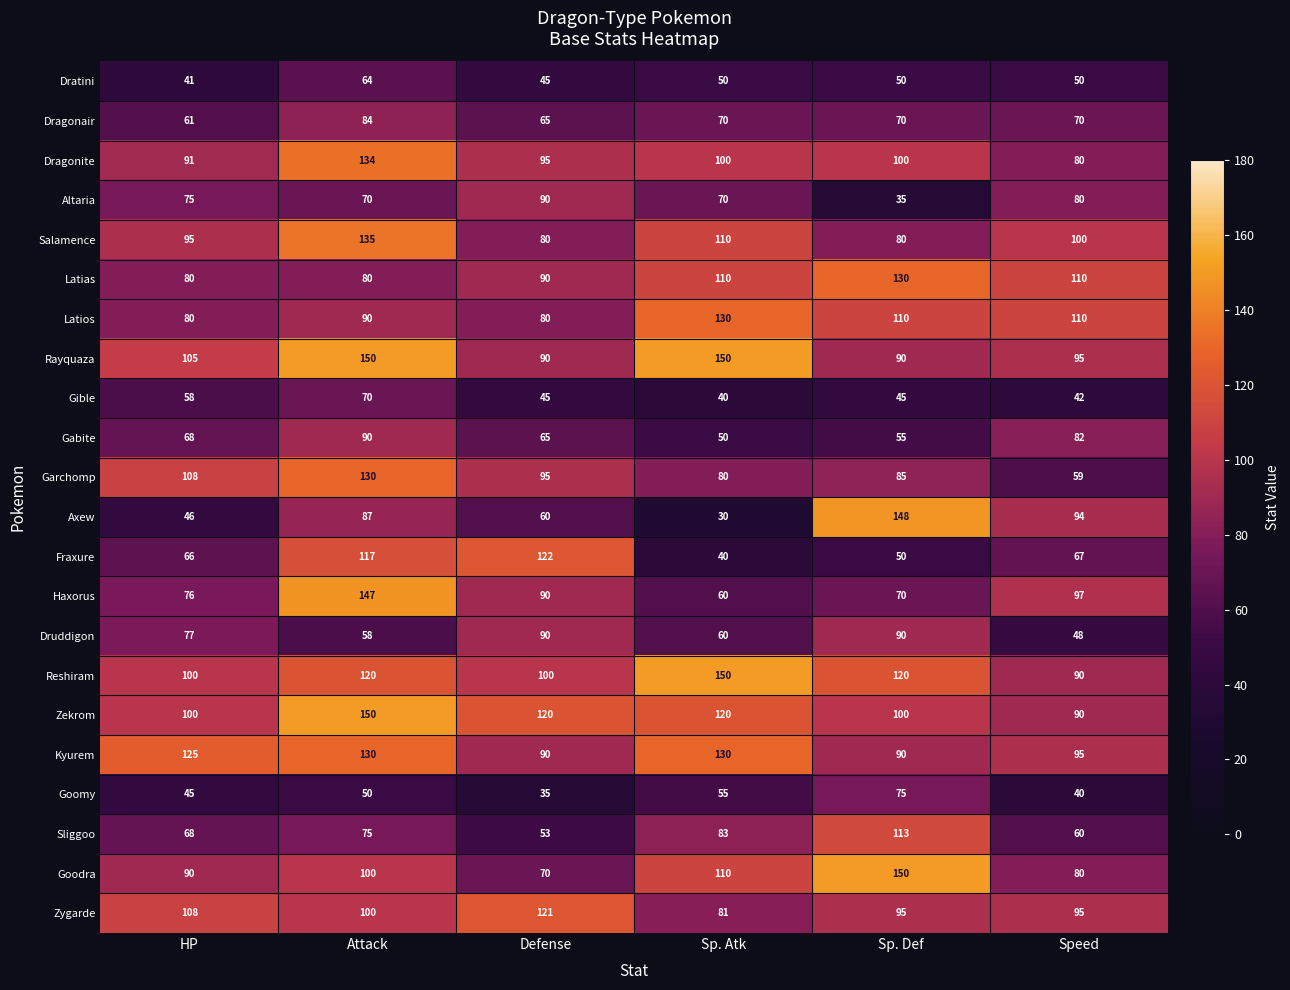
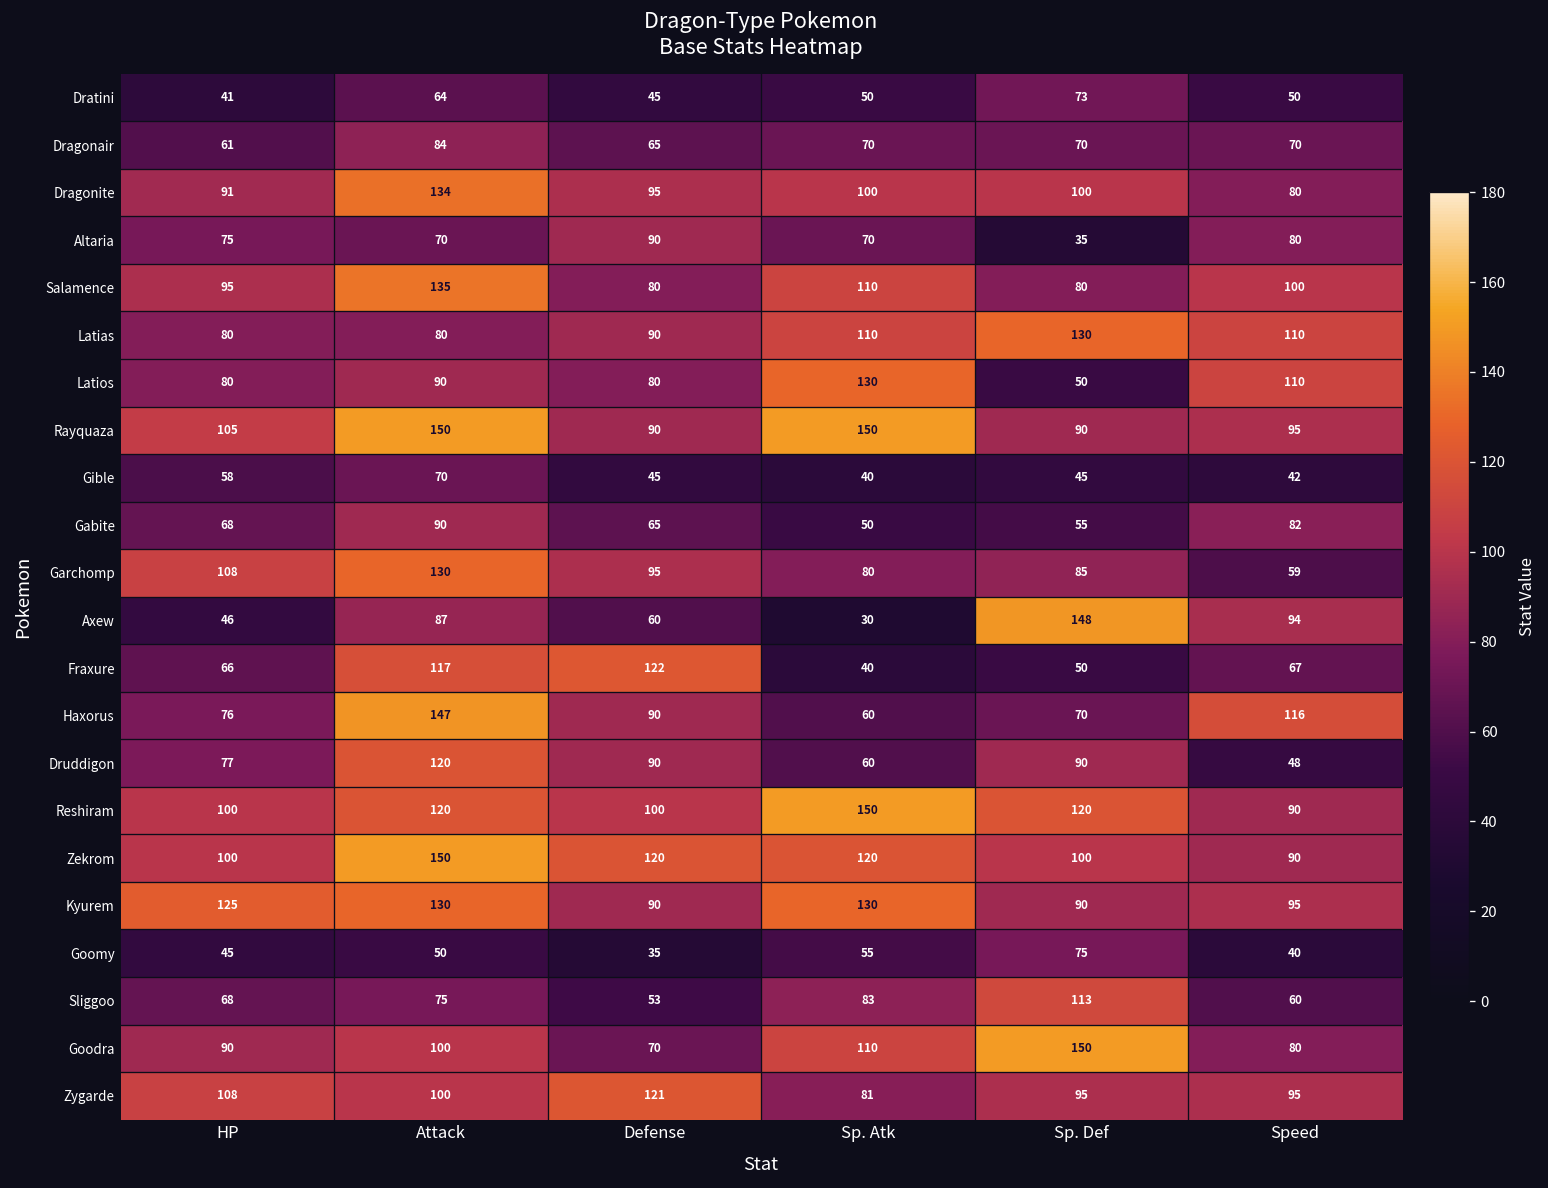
Dratini, Sp. Def: 50 -> 73
Latios, Sp. Def: 110 -> 50
Haxorus, Speed: 97 -> 116
Druddigon, Attack: 58 -> 120
